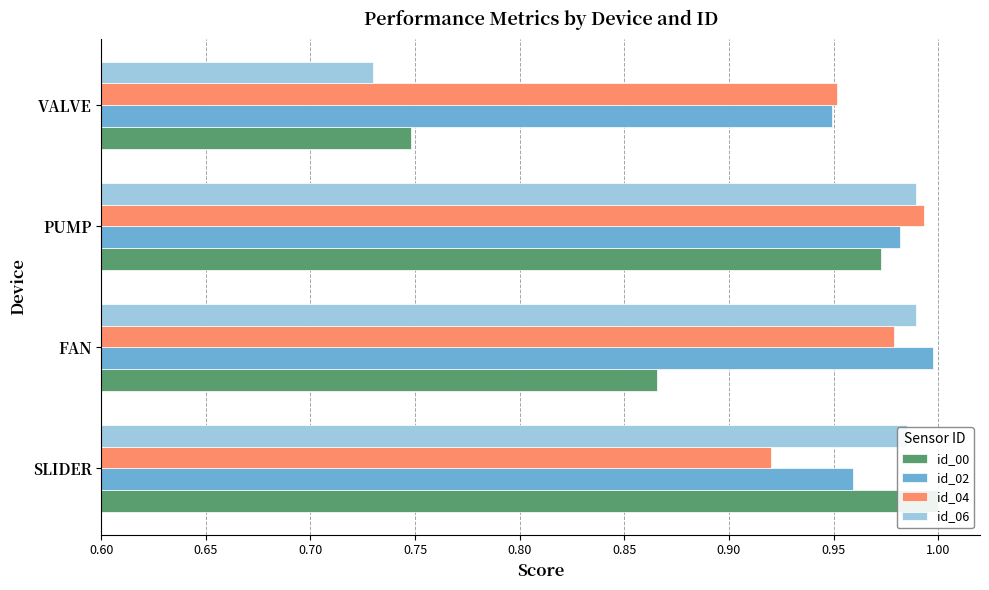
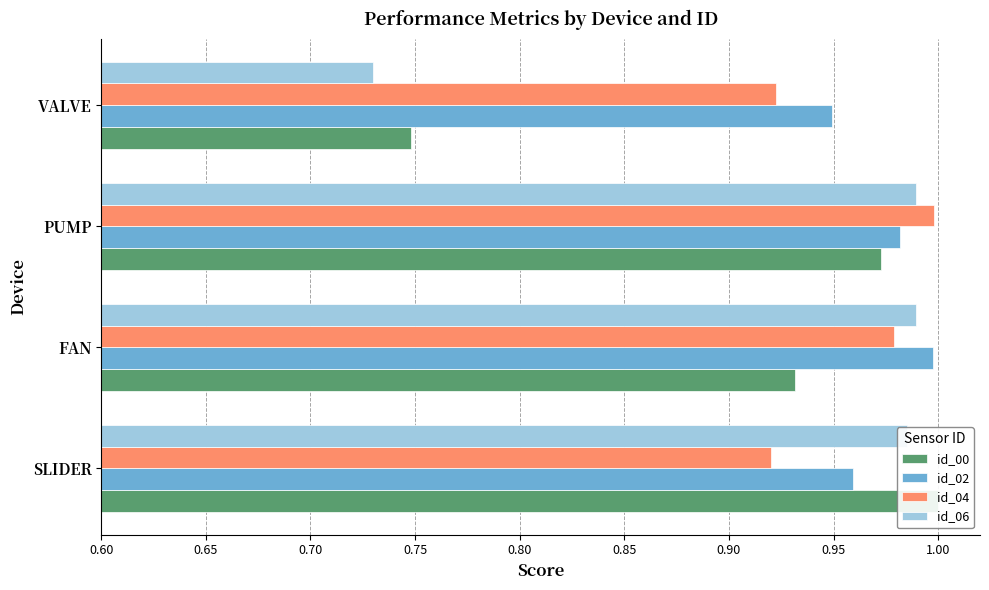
id_04, VALVE: 0.952 -> 0.923
id_04, PUMP: 0.993 -> 0.998
id_00, FAN: 0.866 -> 0.931
